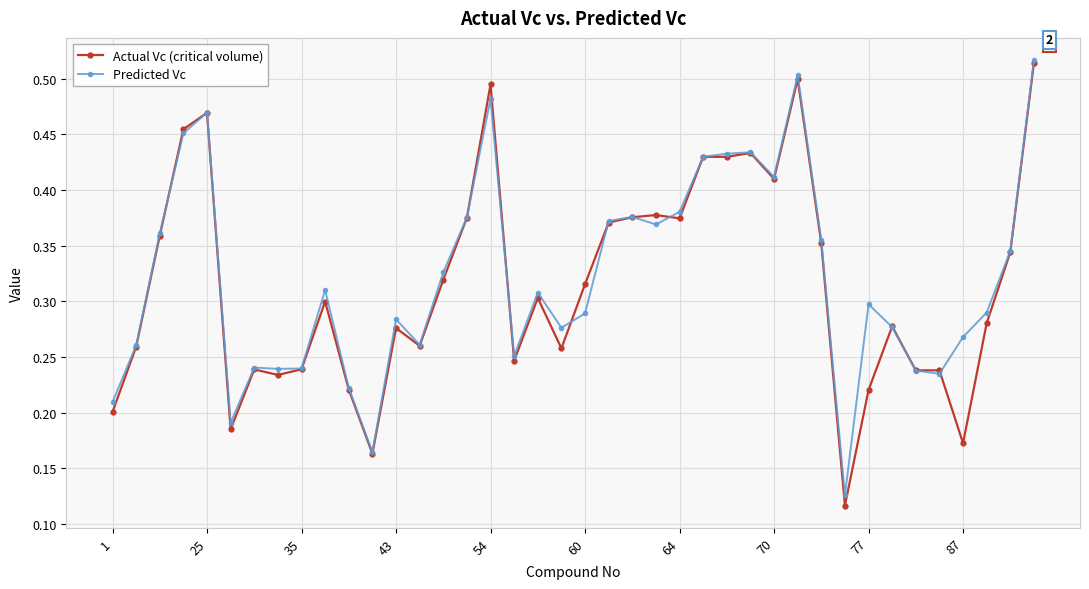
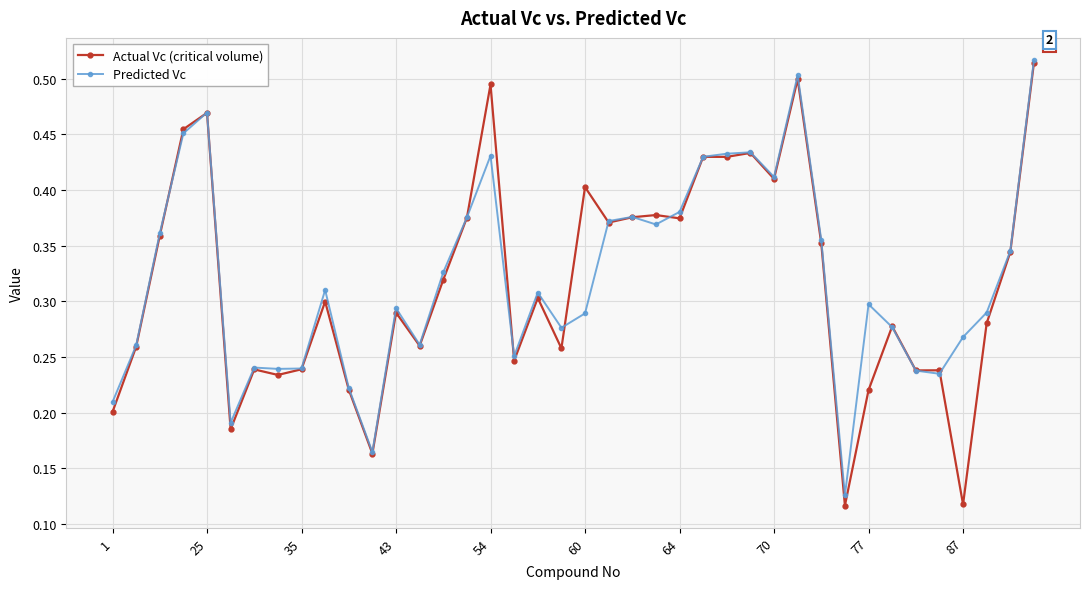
Actual Vc (critical volume), 43: 0.276 -> 0.290
Predicted Vc, 43: 0.284 -> 0.294
Predicted Vc, 54: 0.482 -> 0.431
Actual Vc (critical volume), 60: 0.315 -> 0.403
Actual Vc (critical volume), 87: 0.173 -> 0.118
